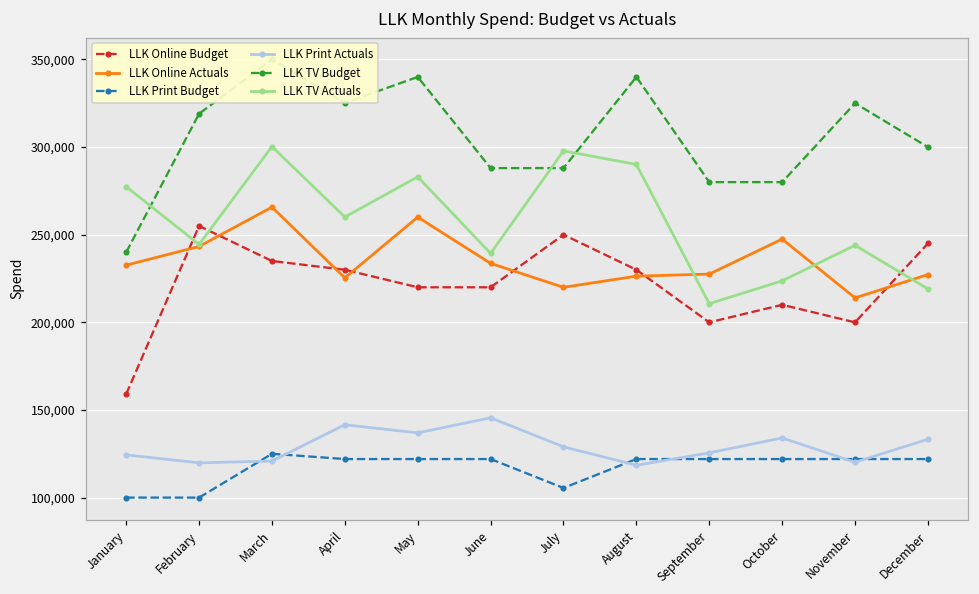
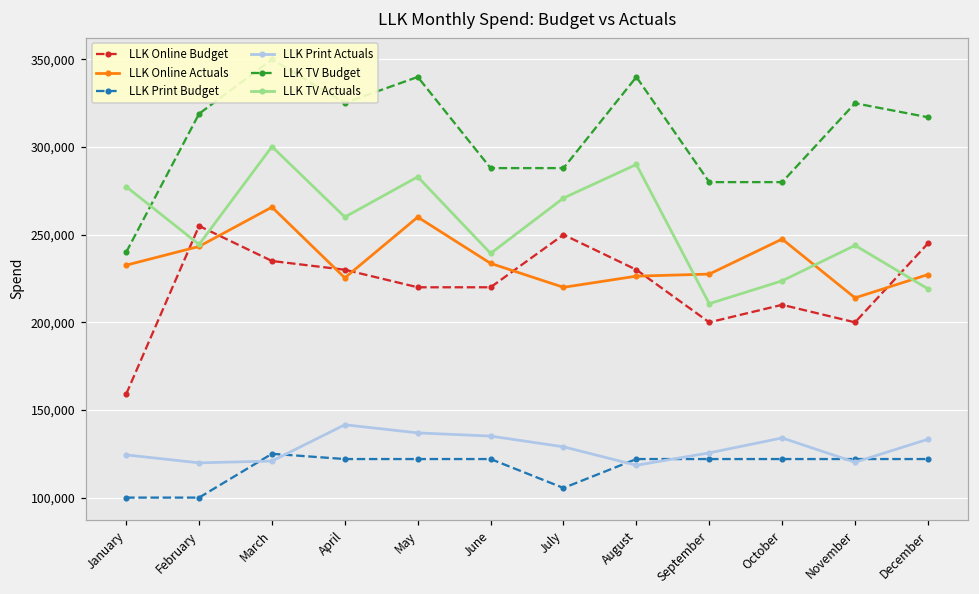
LLK Print Actuals, June: 146,000 -> 135,000
LLK TV Actuals, July: 298,000 -> 271,000
LLK TV Budget, December: 300,000 -> 317,000
